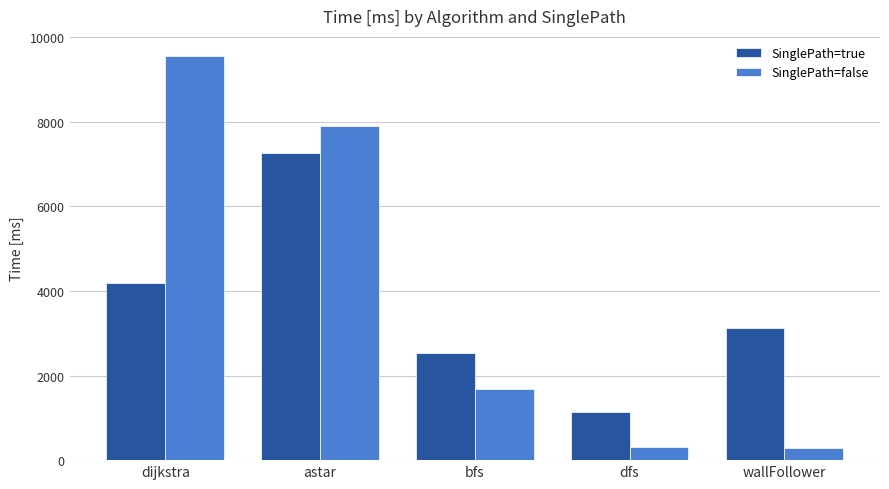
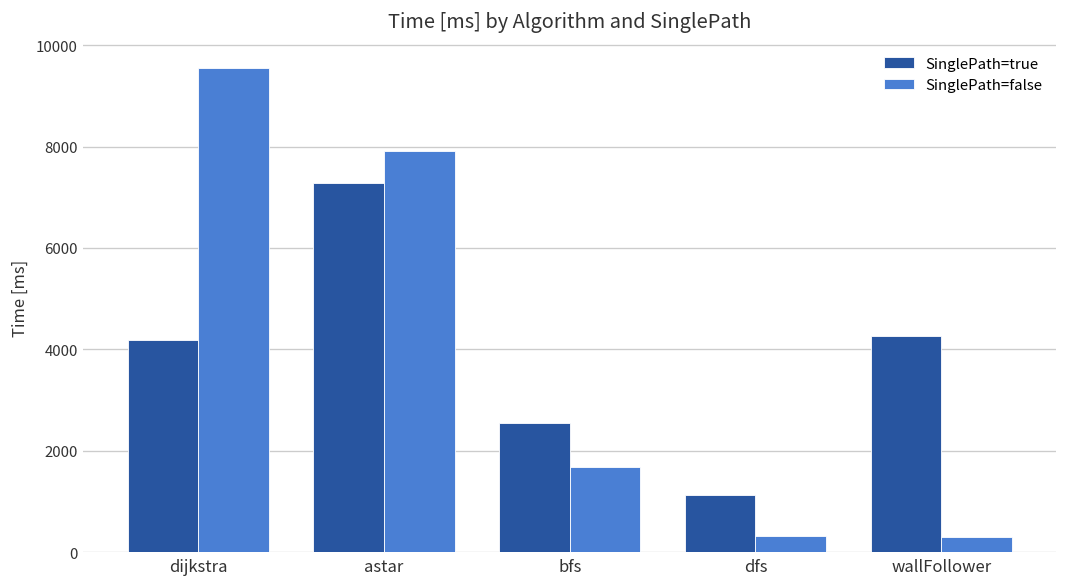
SinglePath=true, wallFollower: 3100 -> 4300
